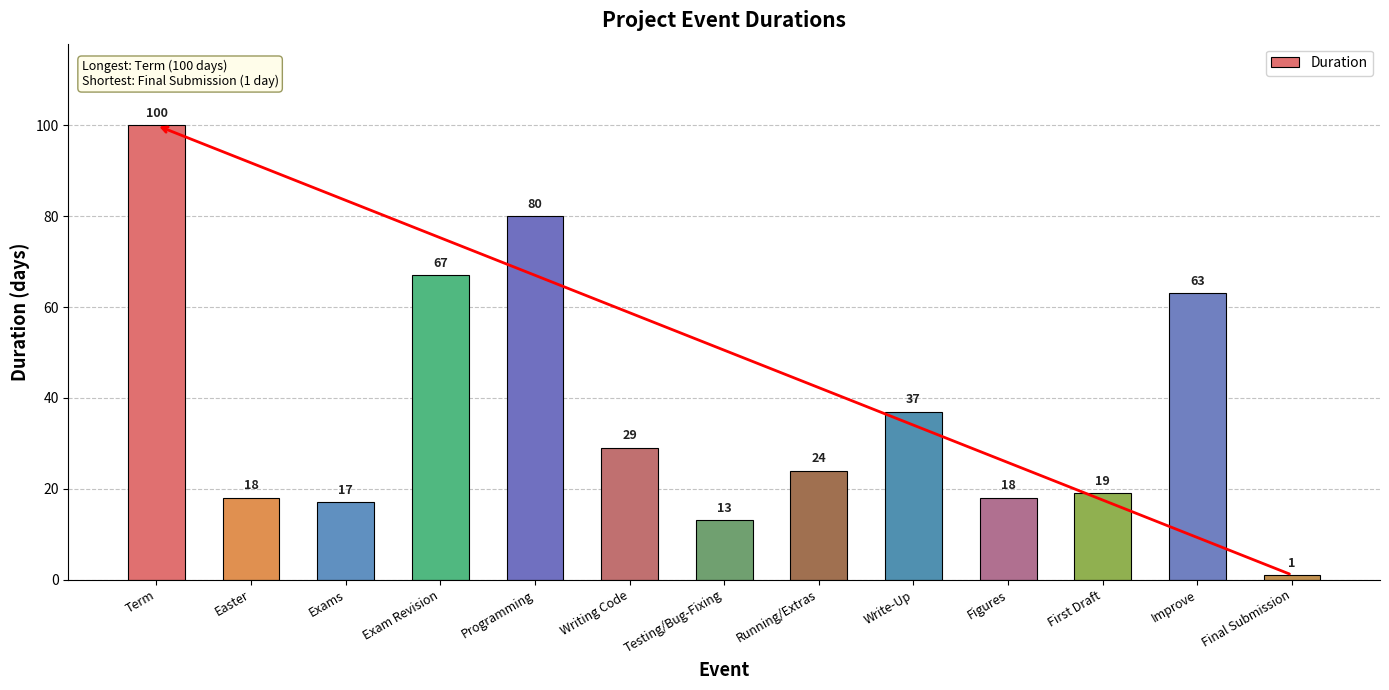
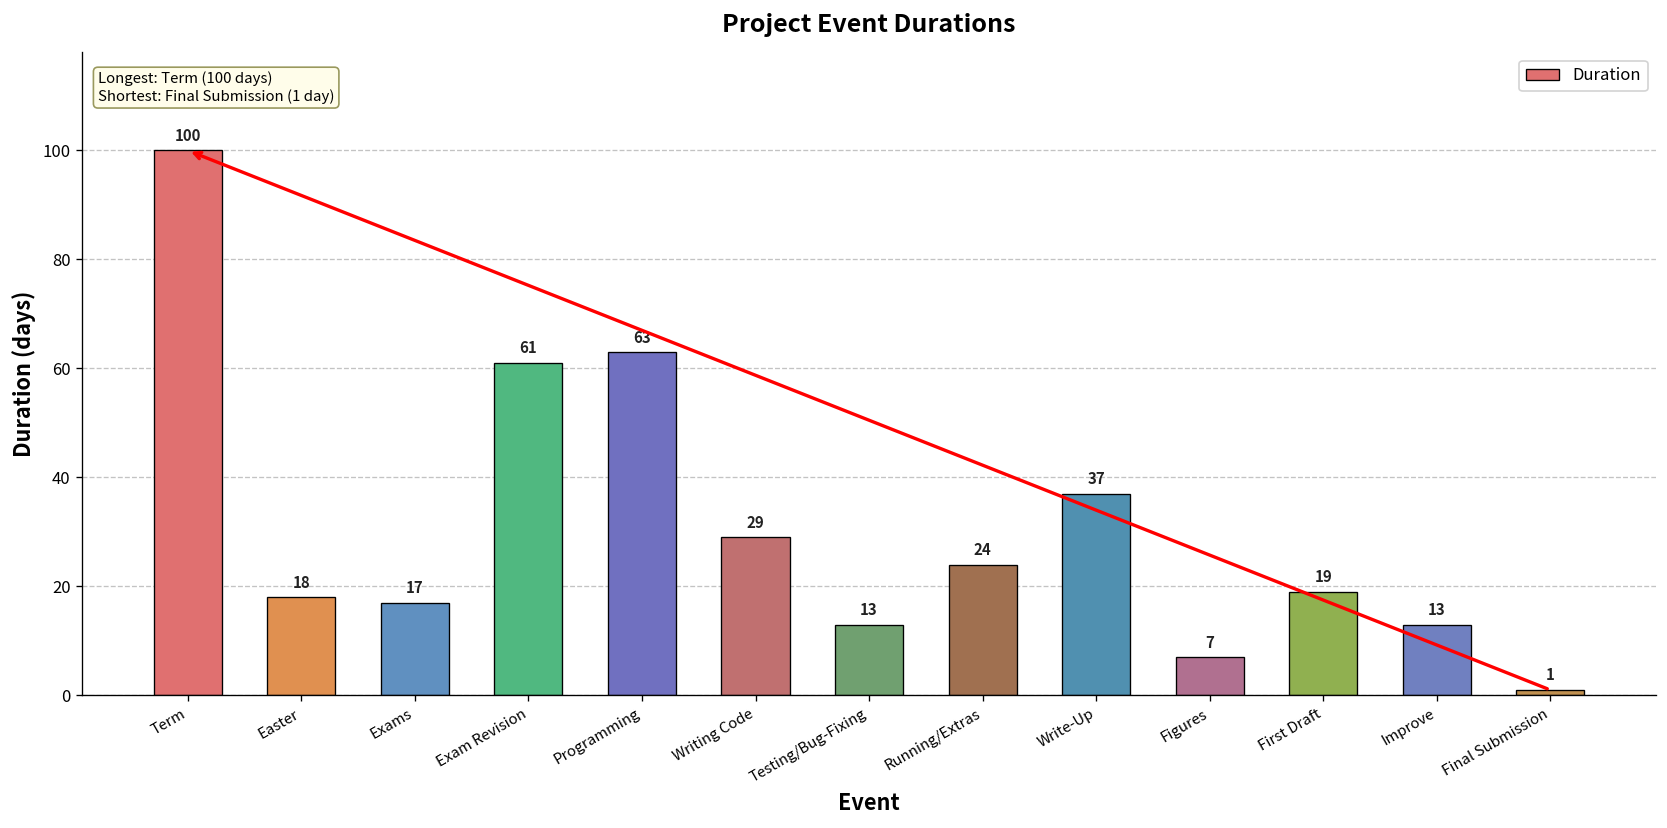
Exam Revision: 67 -> 61
Programming: 80 -> 63
Figures: 18 -> 7
Improve: 63 -> 13
